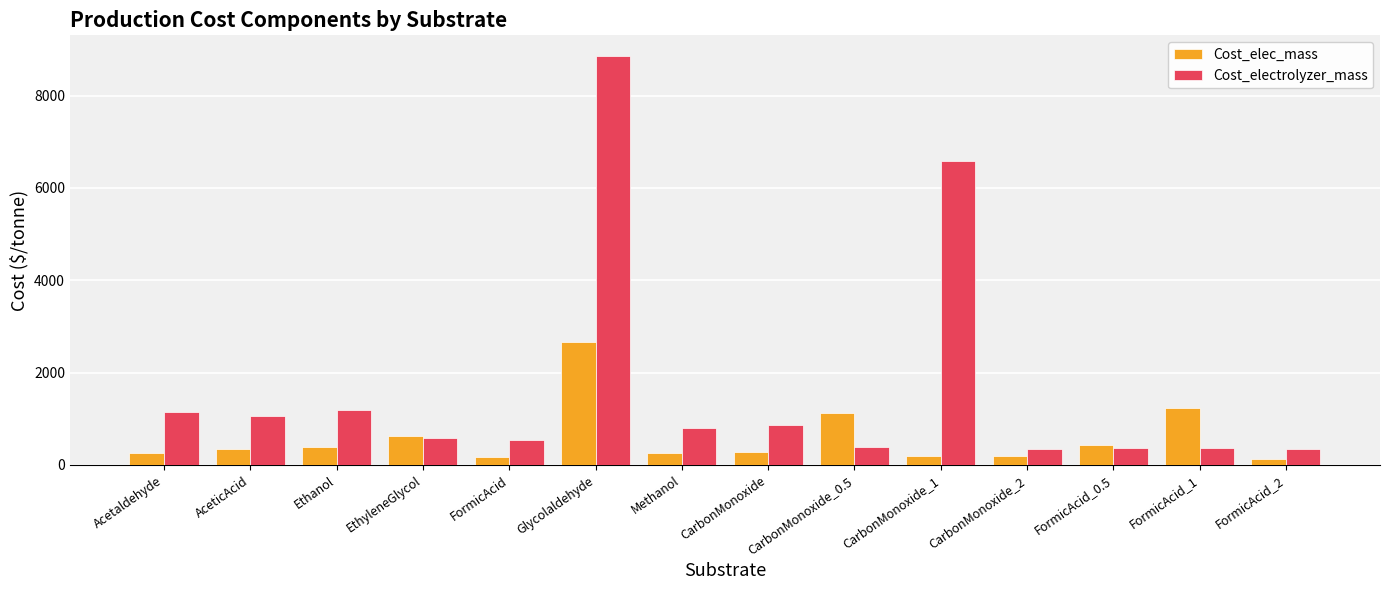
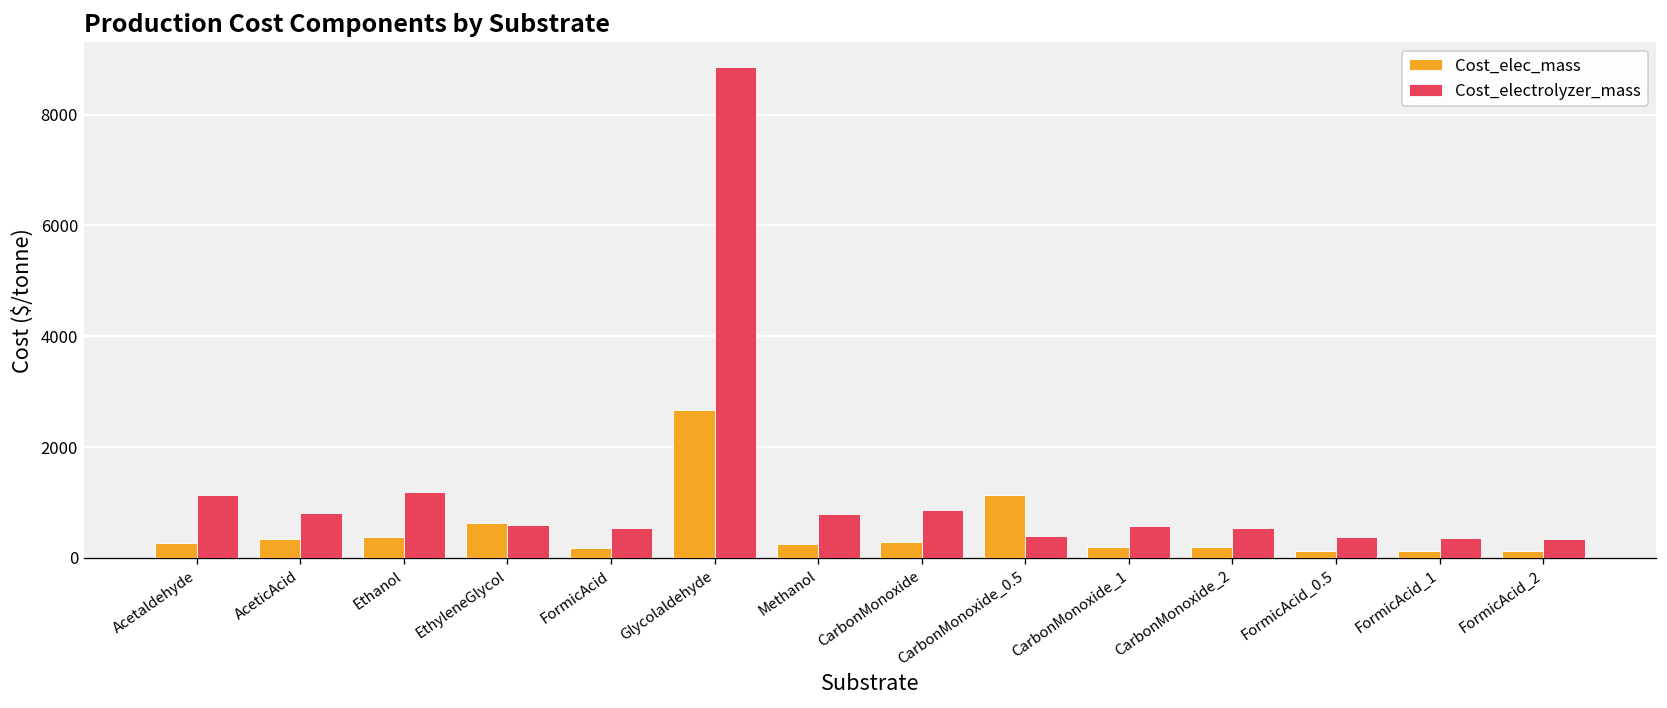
Cost_electrolyzer_mass, AceticAcid: 1100 -> 800
Cost_electrolyzer_mass, CarbonMonoxide_1: 6600 -> 600
Cost_electrolyzer_mass, CarbonMonoxide_2: 300 -> 500
Cost_elec_mass, FormicAcid_0.5: 400 -> 100
Cost_elec_mass, FormicAcid_1: 1200 -> 100
